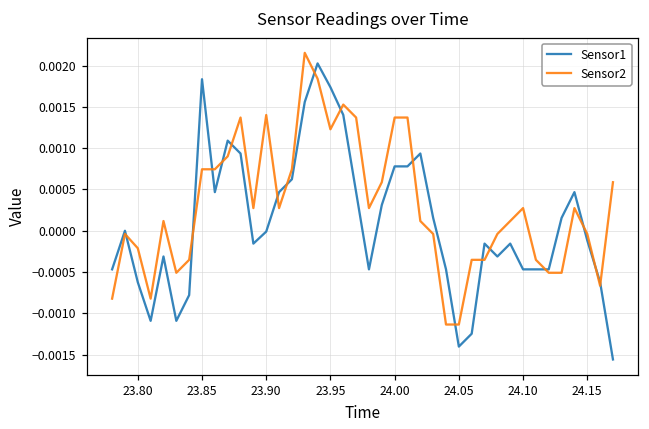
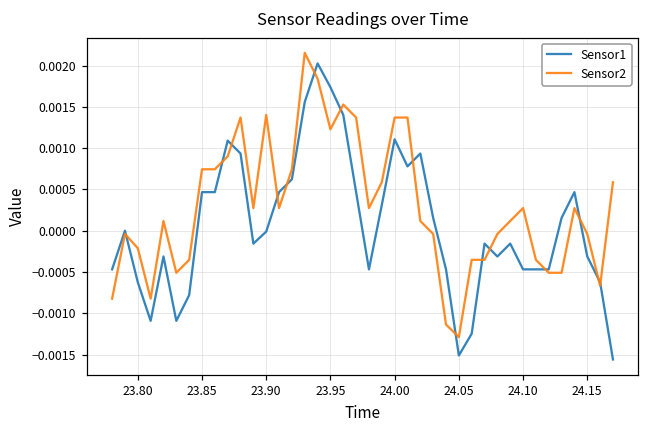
Sensor1, 23.85: 0.0018 -> 0.0005
Sensor1, 24.00: 0.0008 -> 0.0011
Sensor1, 24.05: -0.0014 -> -0.0015
Sensor2, 24.05: -0.0011 -> -0.0013
Sensor1, 24.15: -0.0001 -> -0.0003
